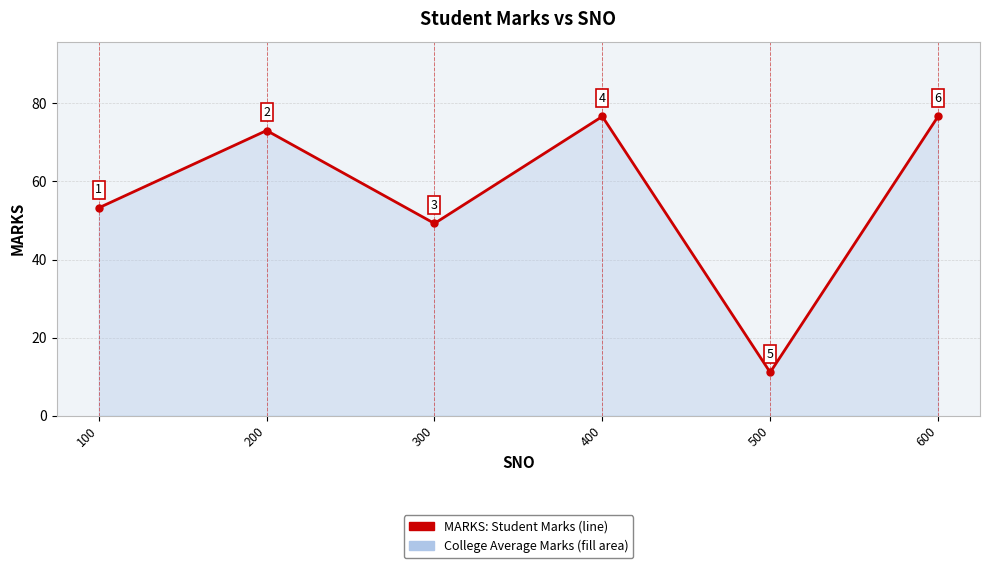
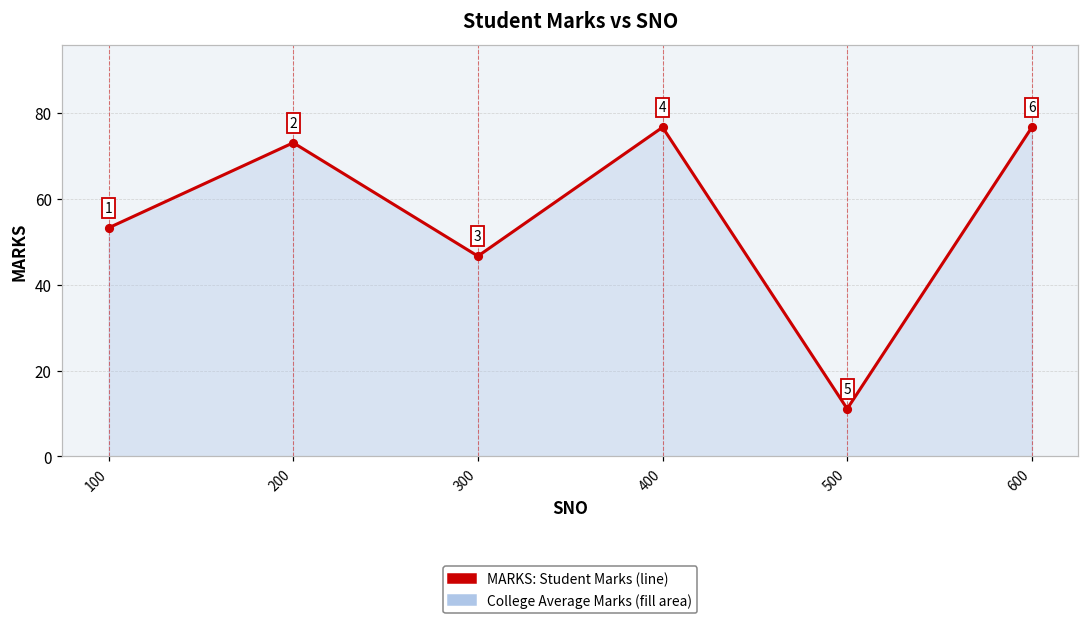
300: 49 -> 47
